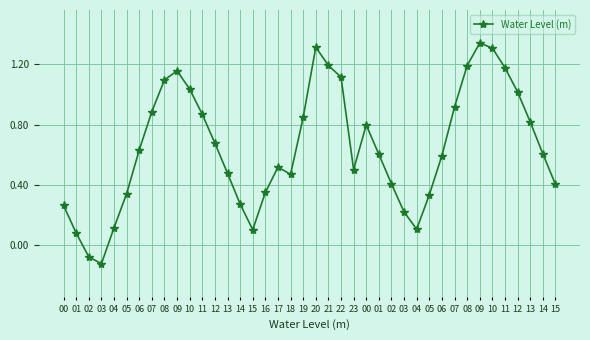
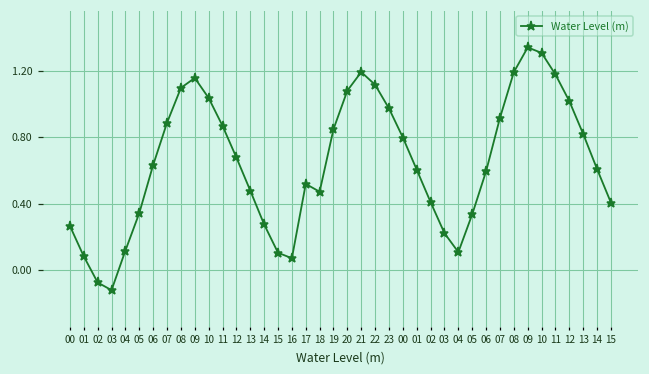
16: 0.35 -> 0.07
20: 1.31 -> 1.08
23: 0.50 -> 0.97
